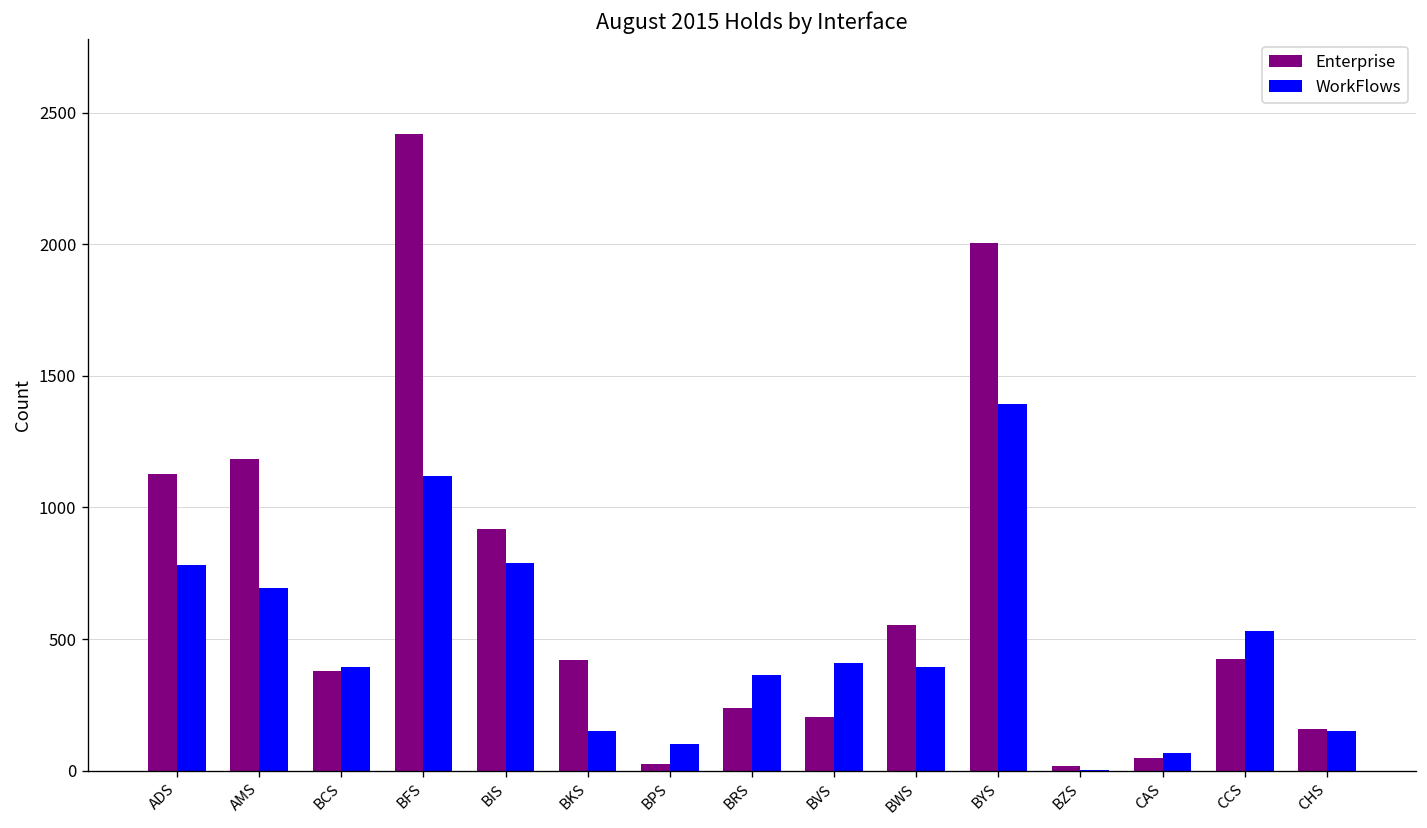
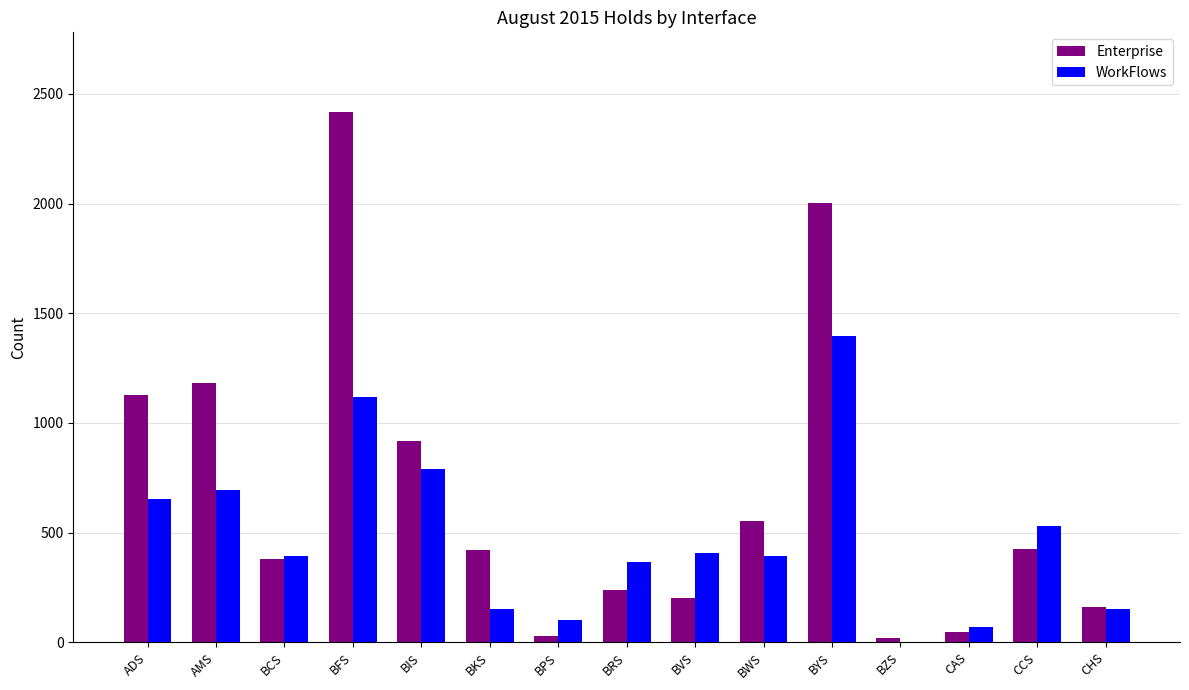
WorkFlows, ADS: 780 -> 650
